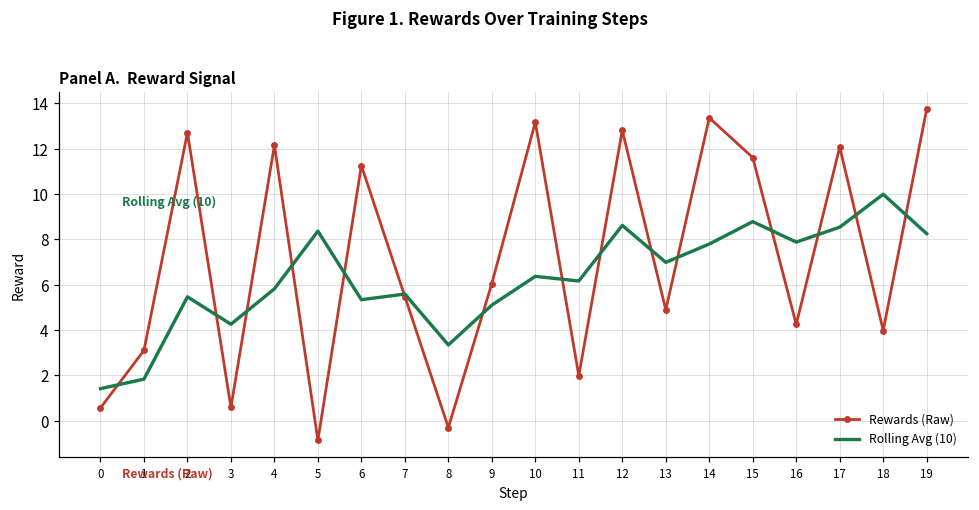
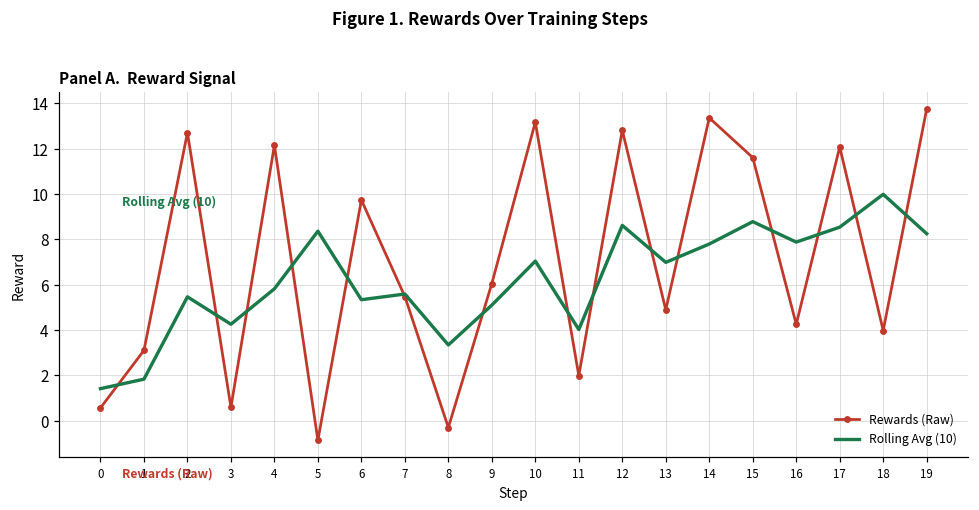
Rewards (Raw), 6: 11.3 -> 9.7
Rolling Avg (10), 10: 6.4 -> 7.0
Rolling Avg (10), 11: 6.2 -> 4.0
